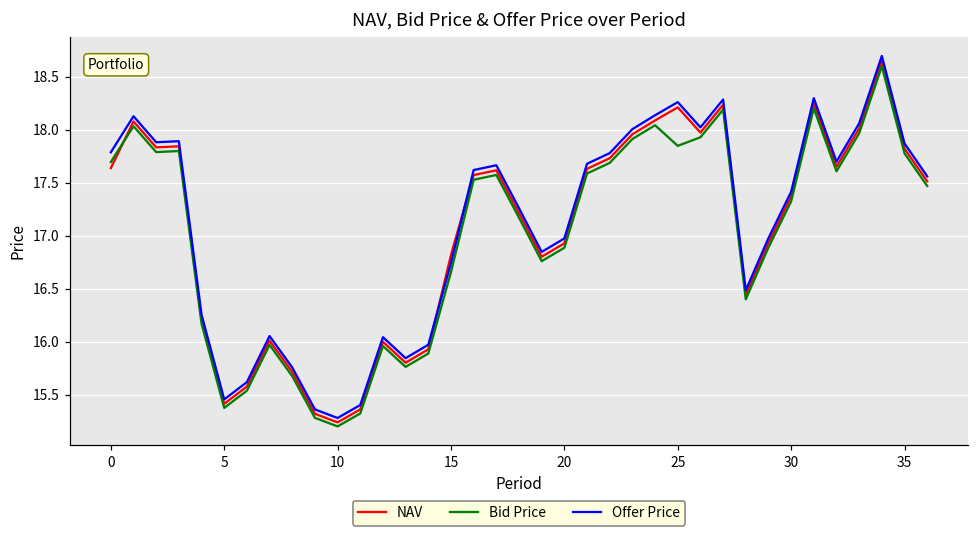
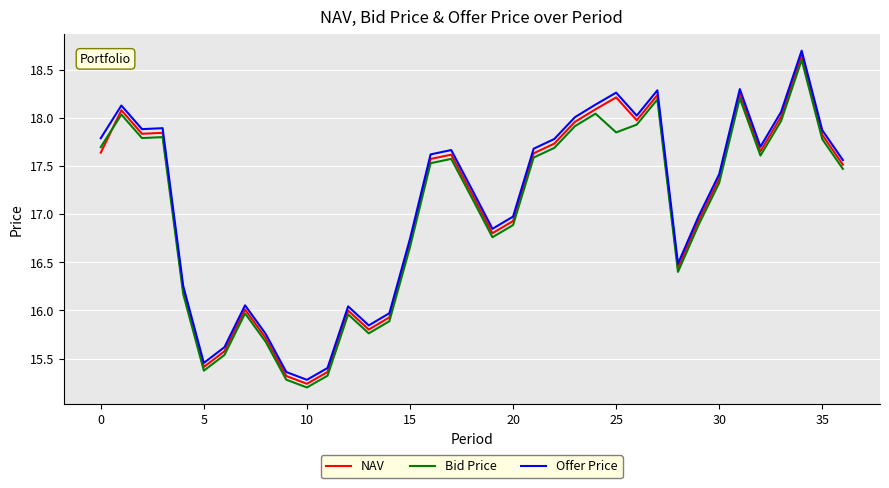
NAV, 15: 16.8 -> 16.7
